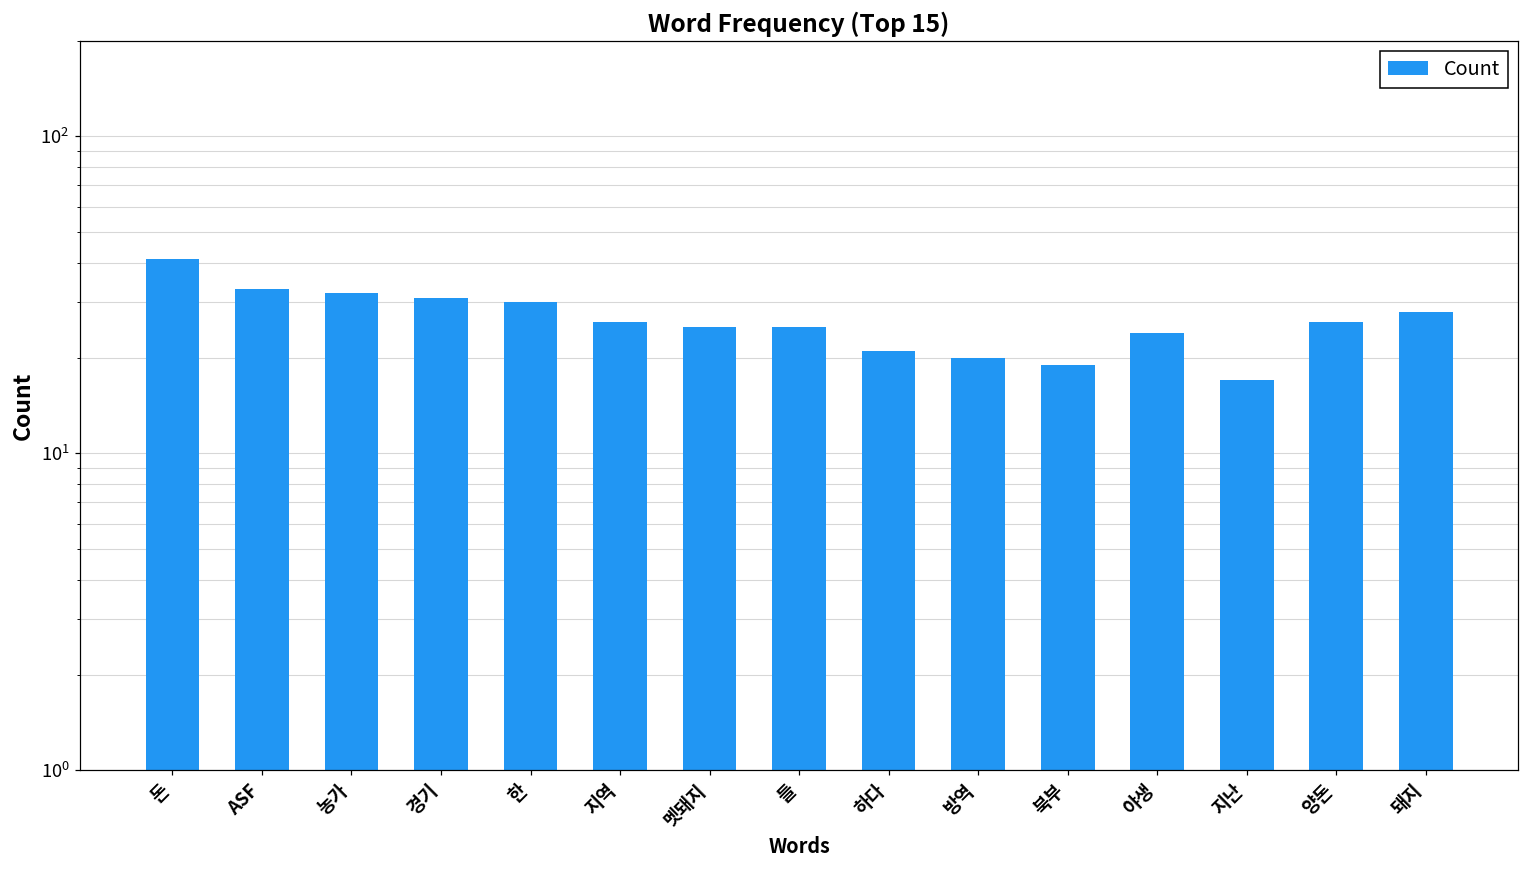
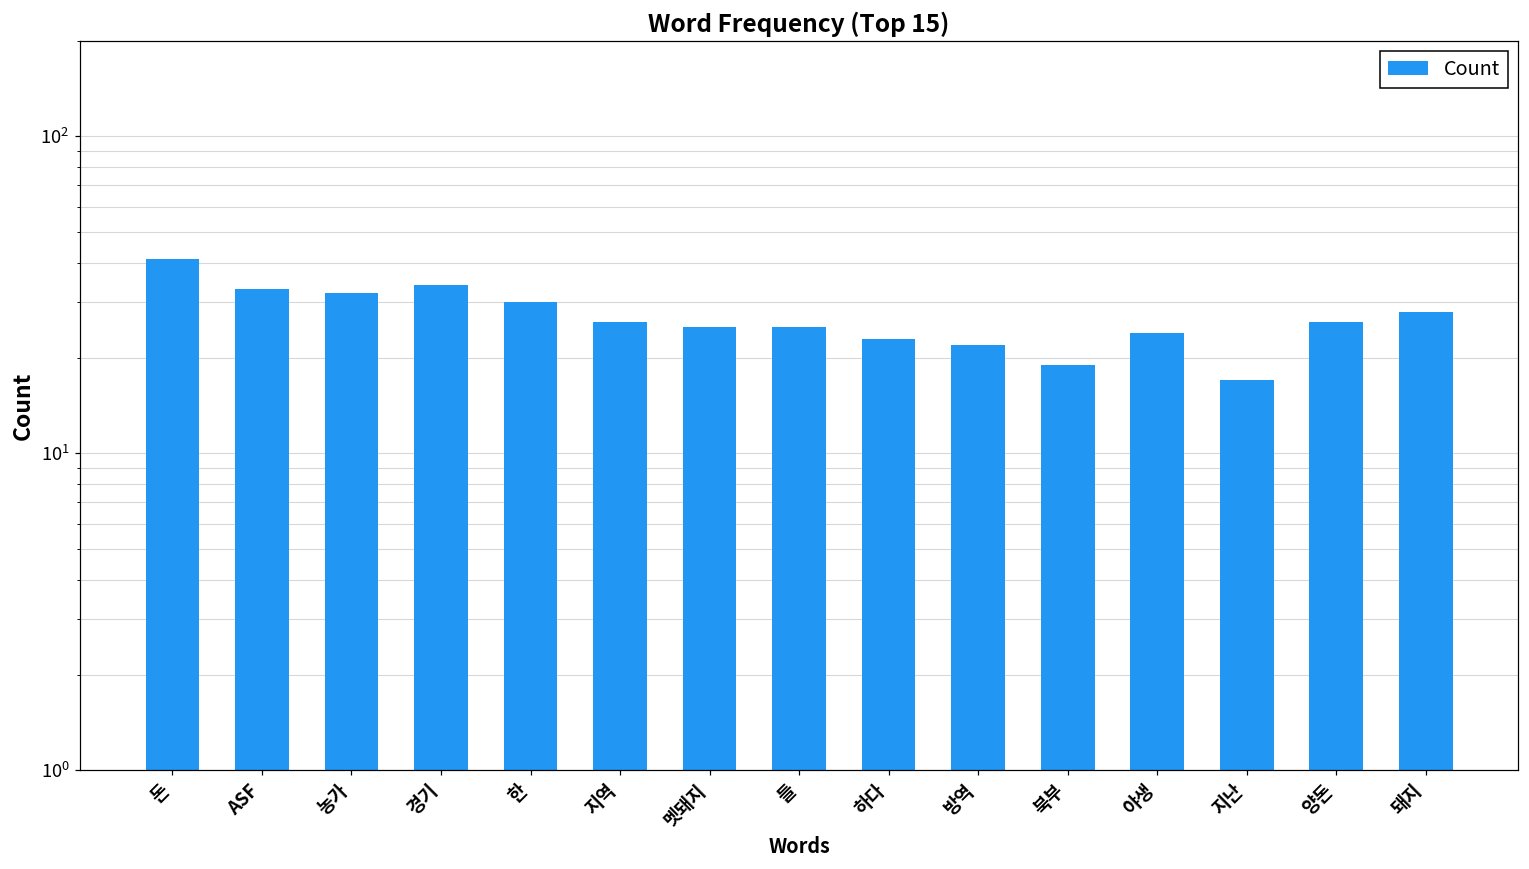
경기: 31 -> 34
하다: 21 -> 23
방역: 20 -> 22
